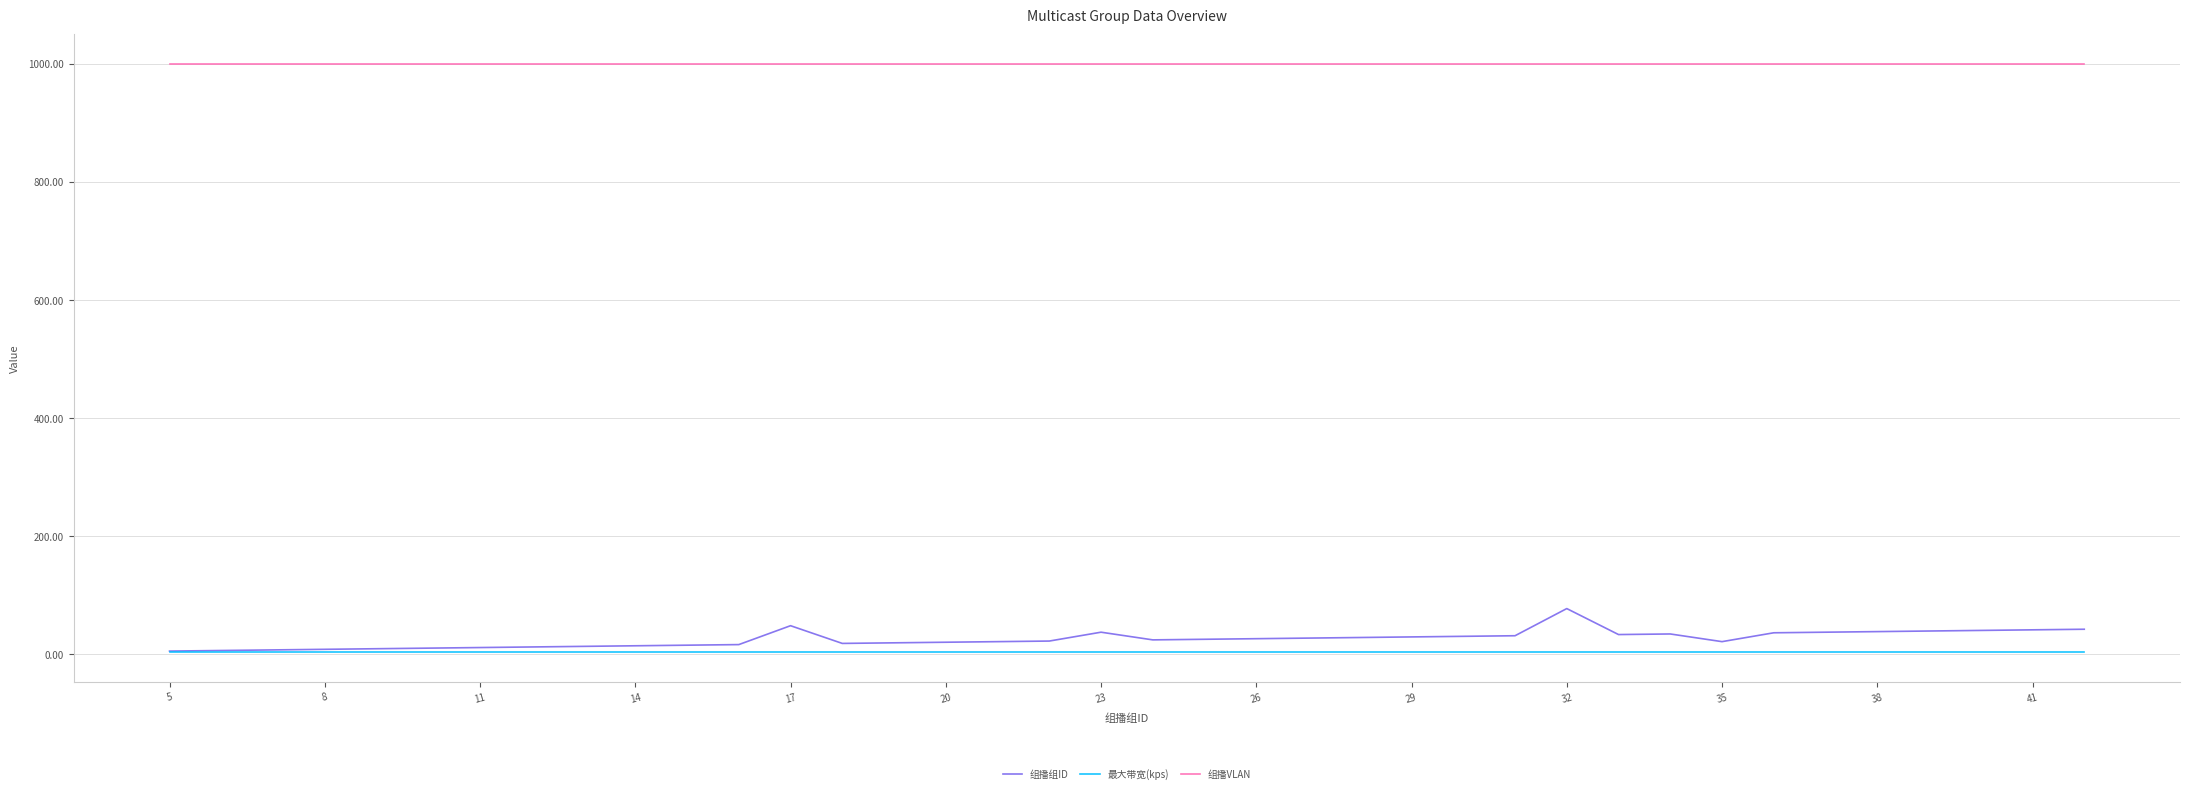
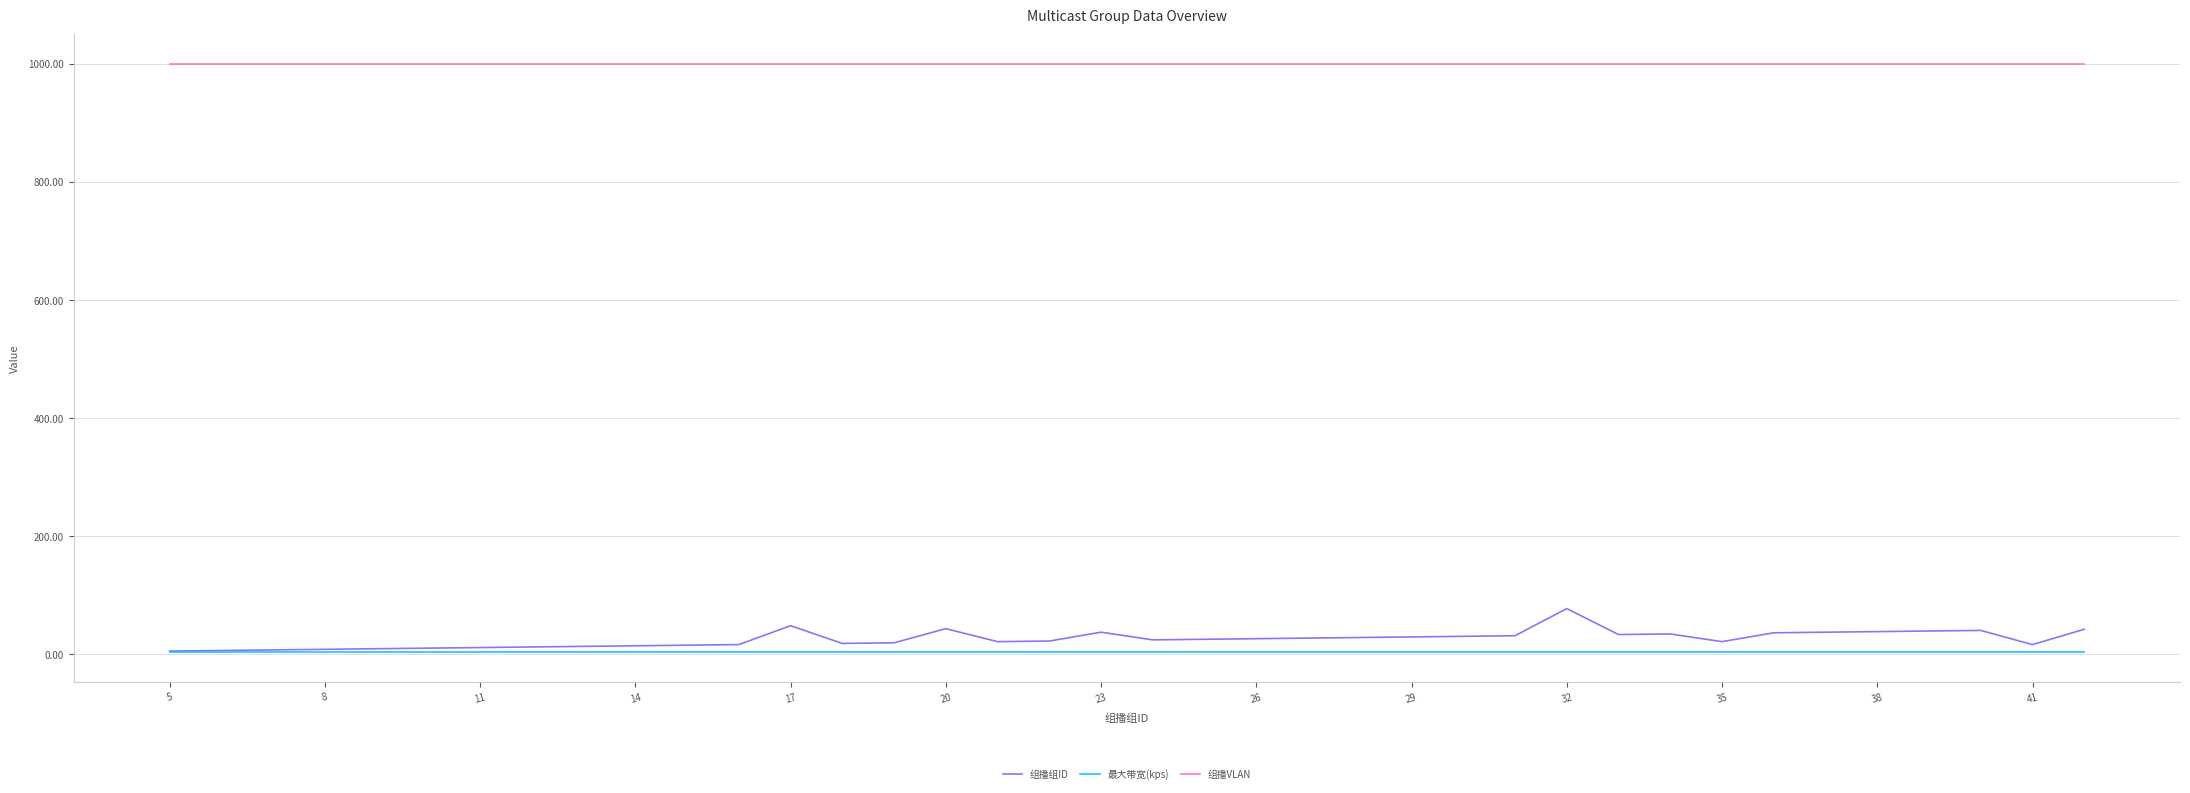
组播组ID, 20: 20 -> 40
组播组ID, 41: 40 -> 20
